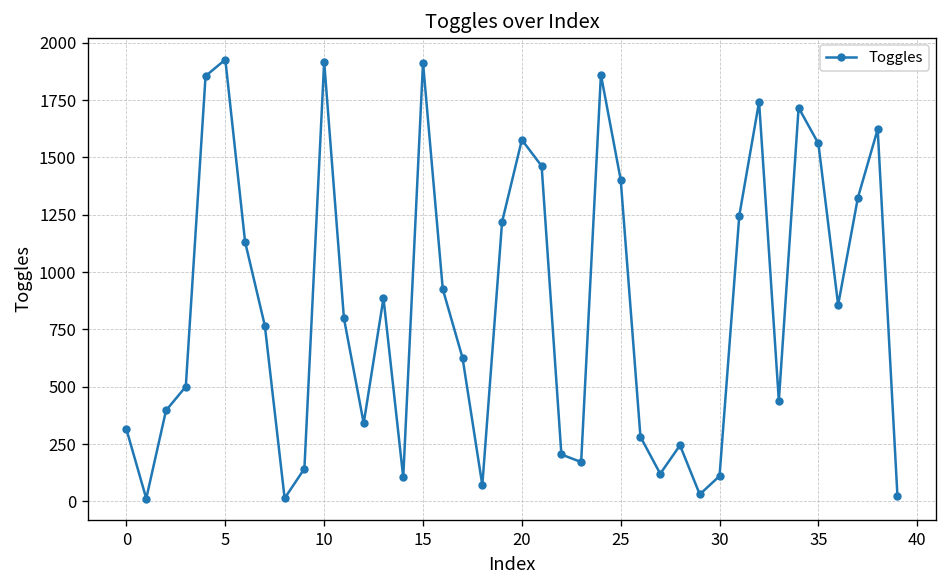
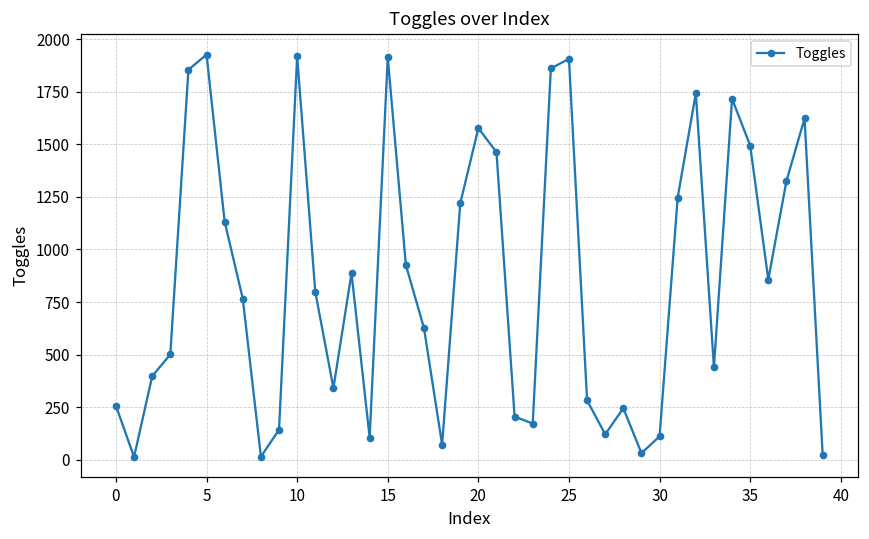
0: 310 -> 260
25: 1400 -> 1910
35: 1560 -> 1490
